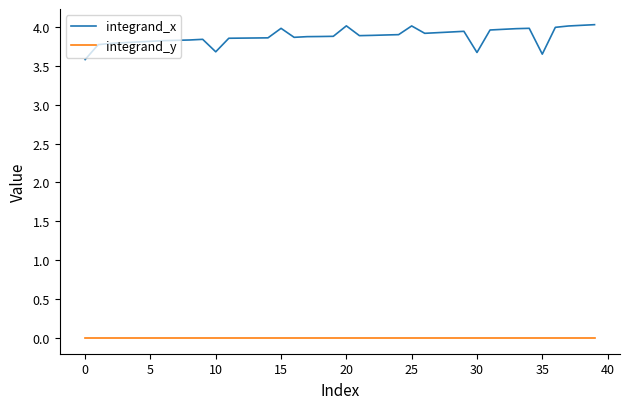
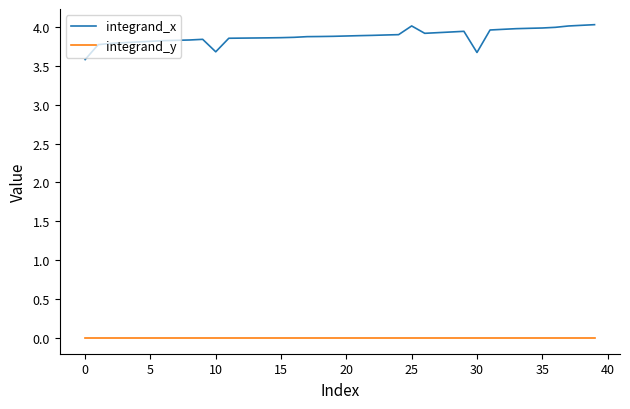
integrand_x, 15: 4.0 -> 3.9
integrand_x, 20: 4.0 -> 3.9
integrand_x, 35: 3.7 -> 4.0
